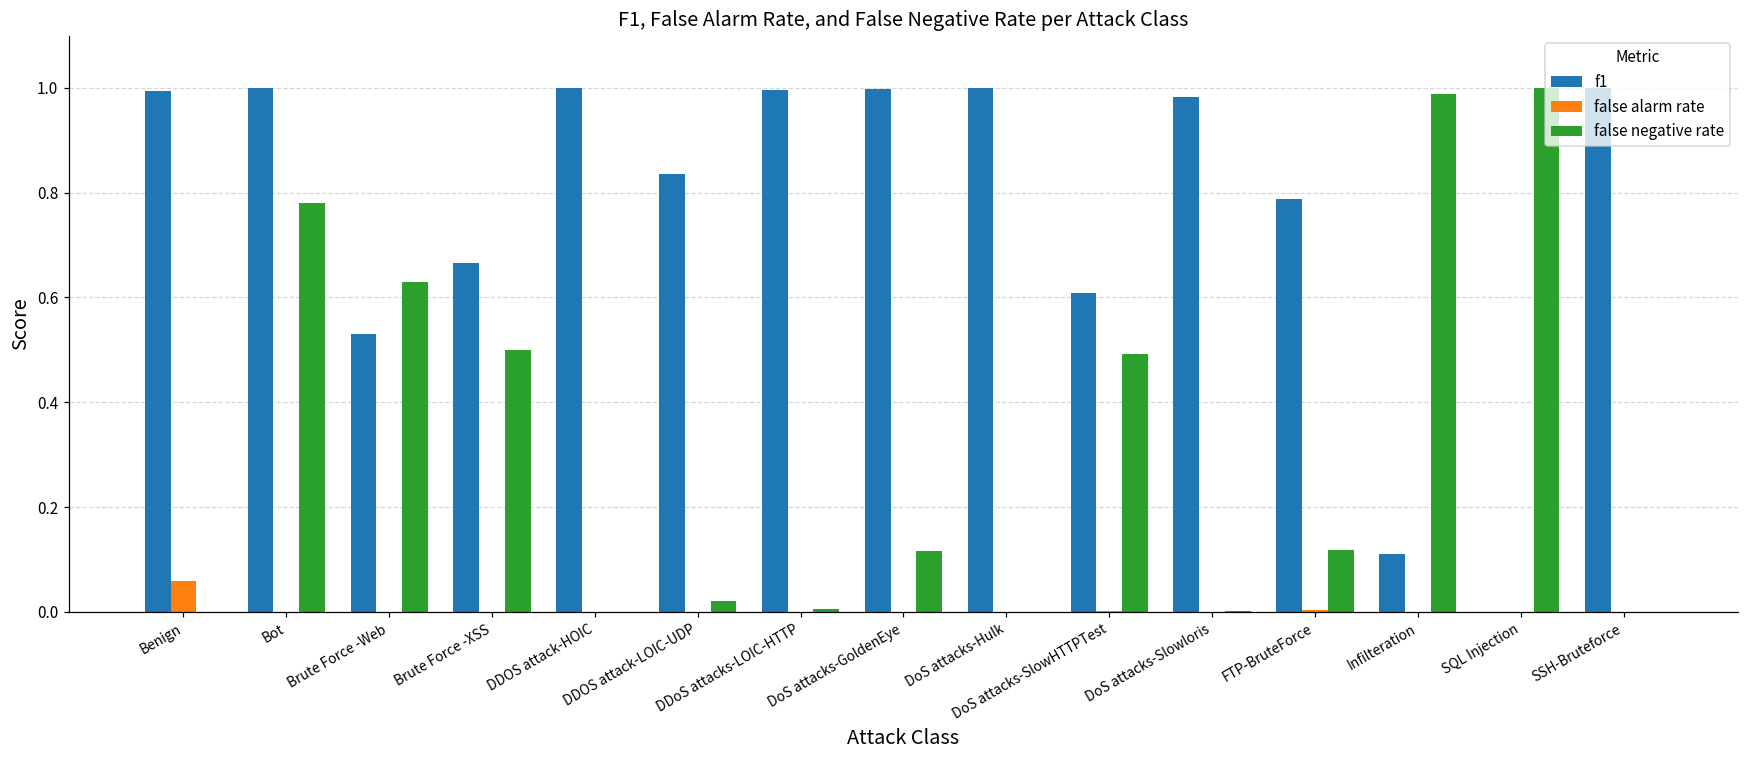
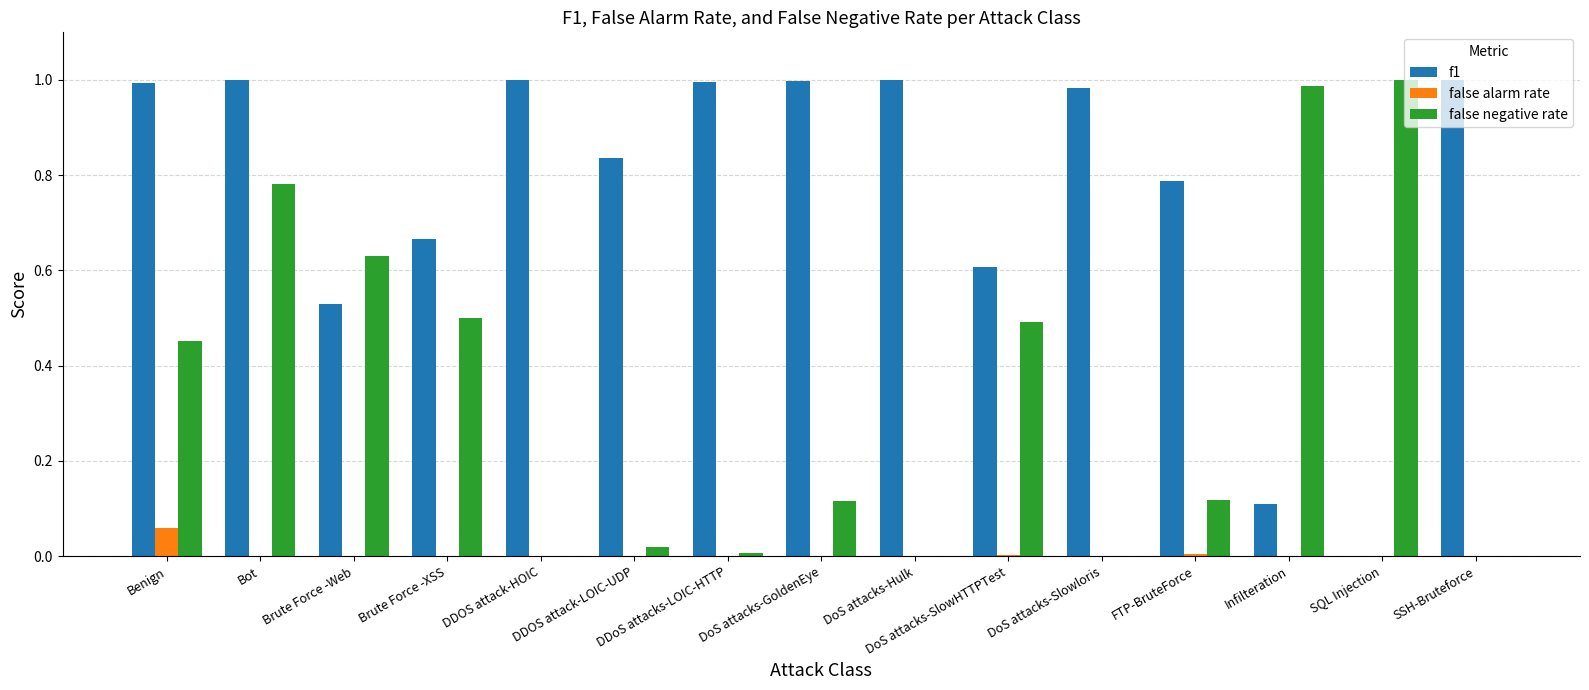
false negative rate, Benign: 0.00 -> 0.45
